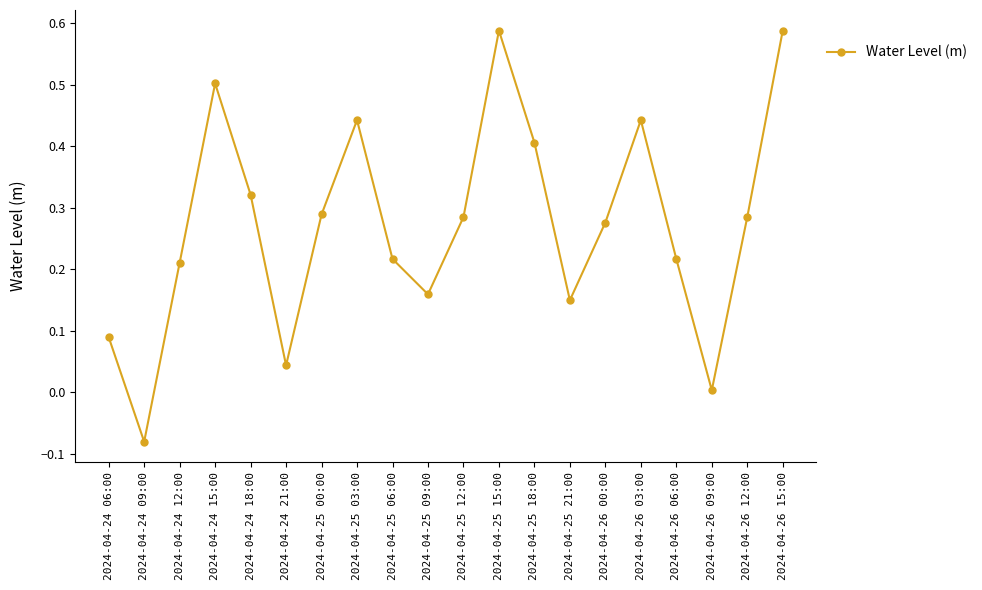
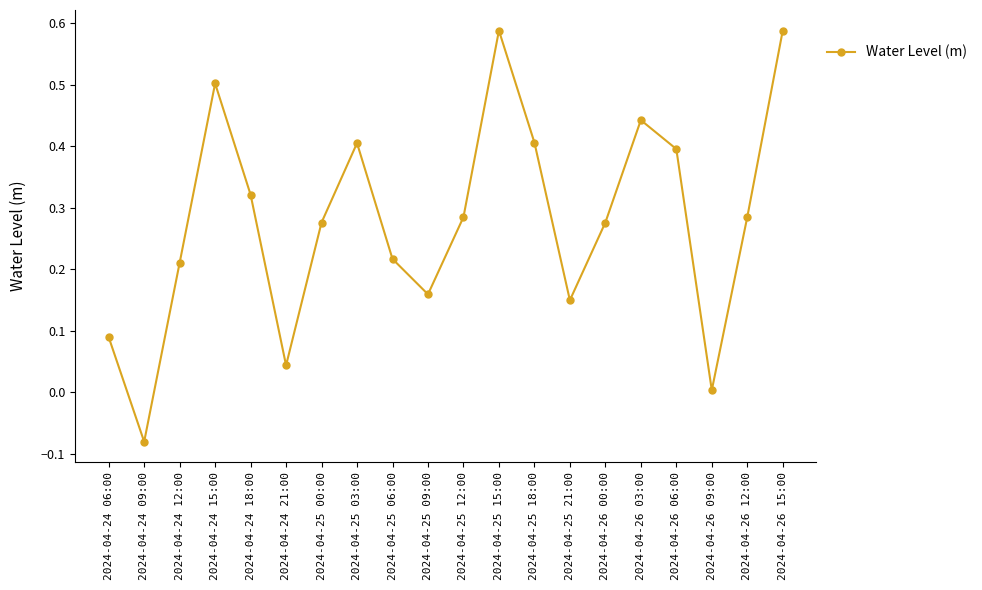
2024-04-25 00:00: 0.29 -> 0.28
2024-04-25 03:00: 0.44 -> 0.41
2024-04-26 06:00: 0.22 -> 0.40
